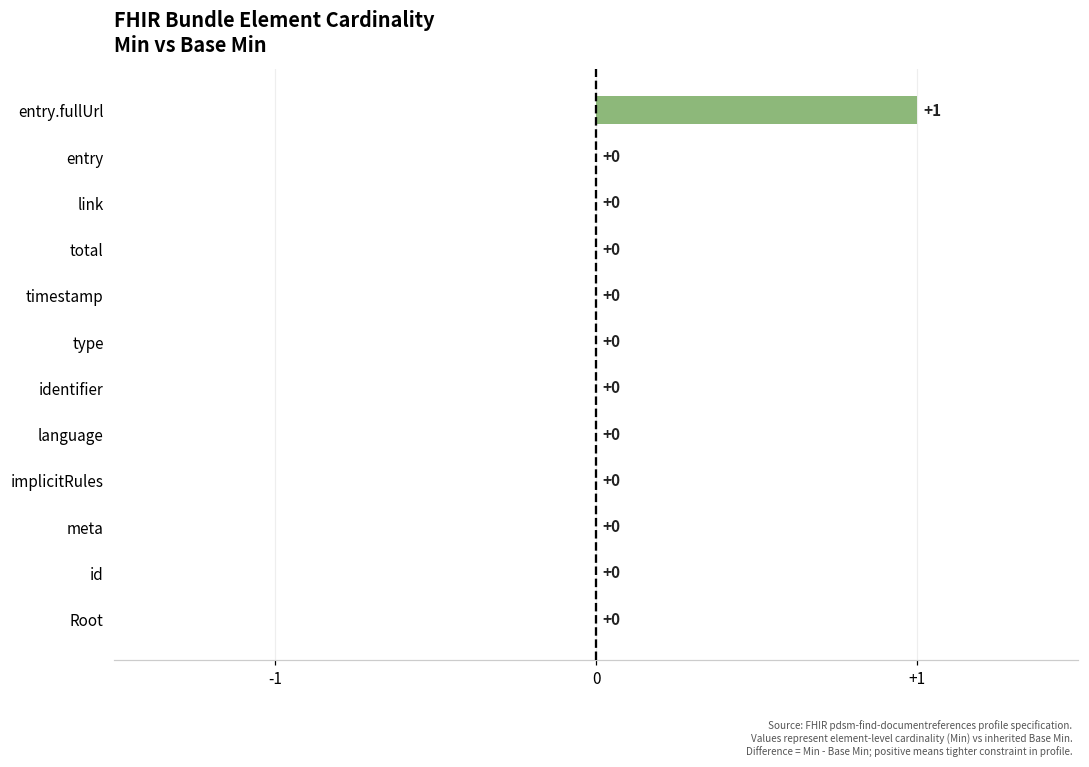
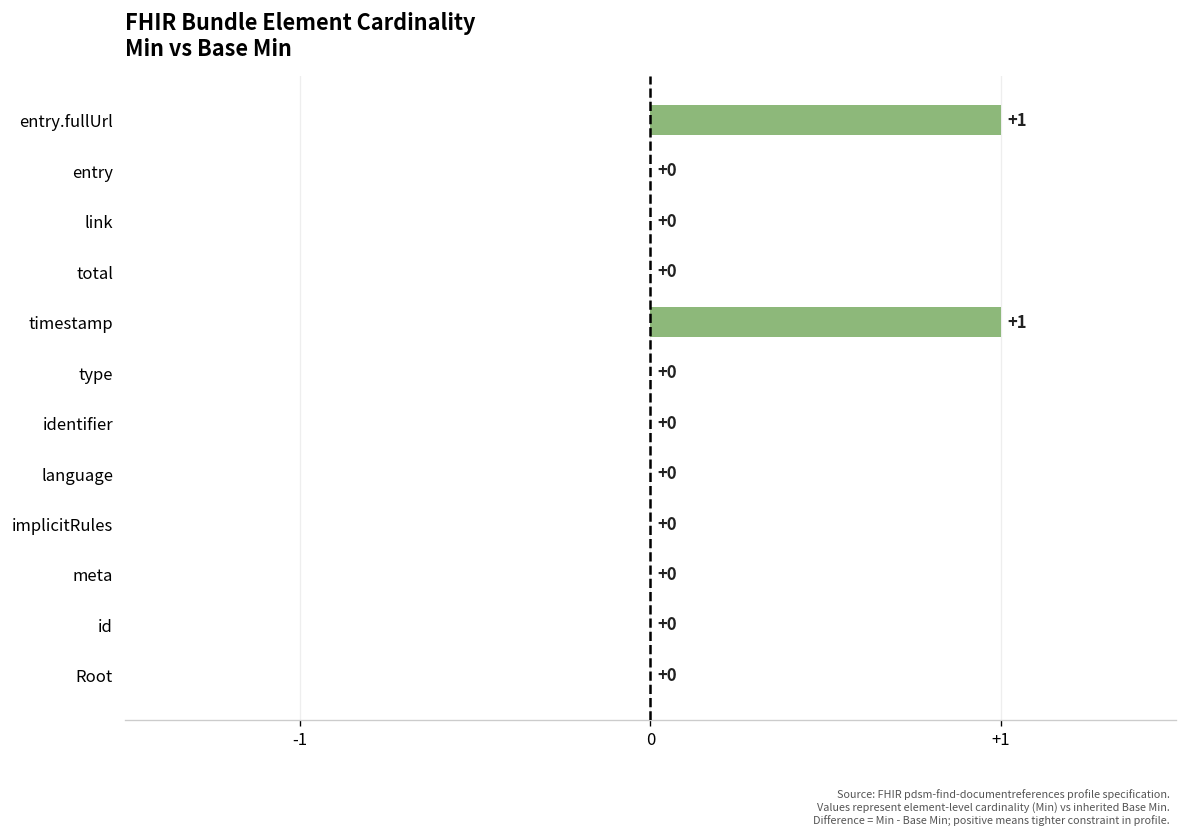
timestamp: +0 -> +1
